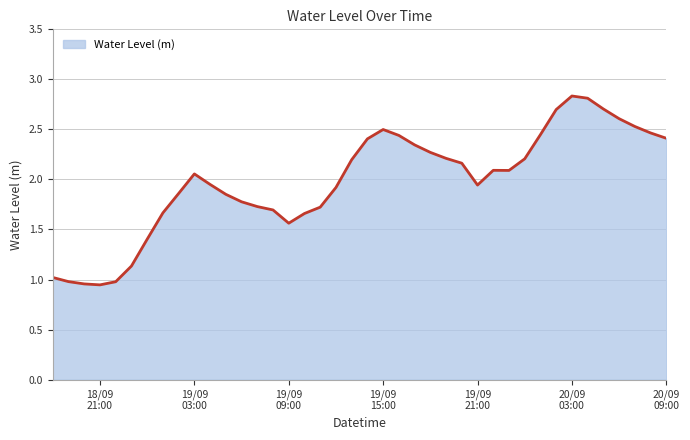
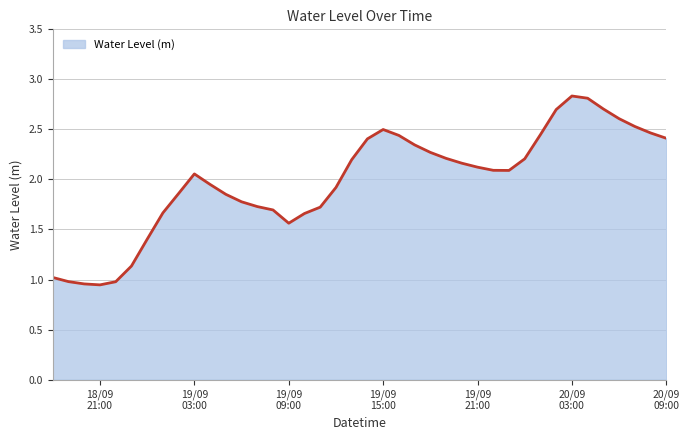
19/09 21:00: 1.94 -> 2.12
